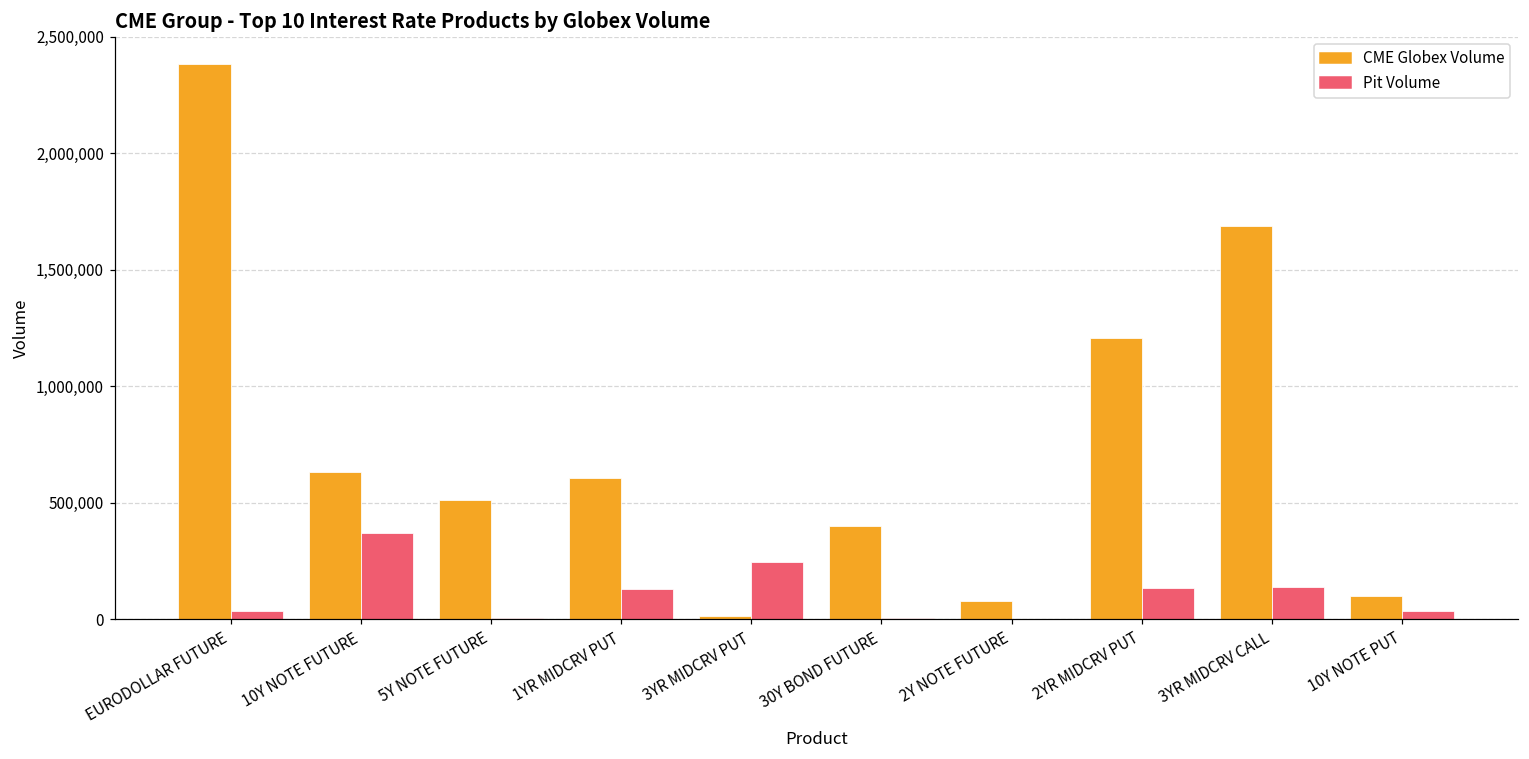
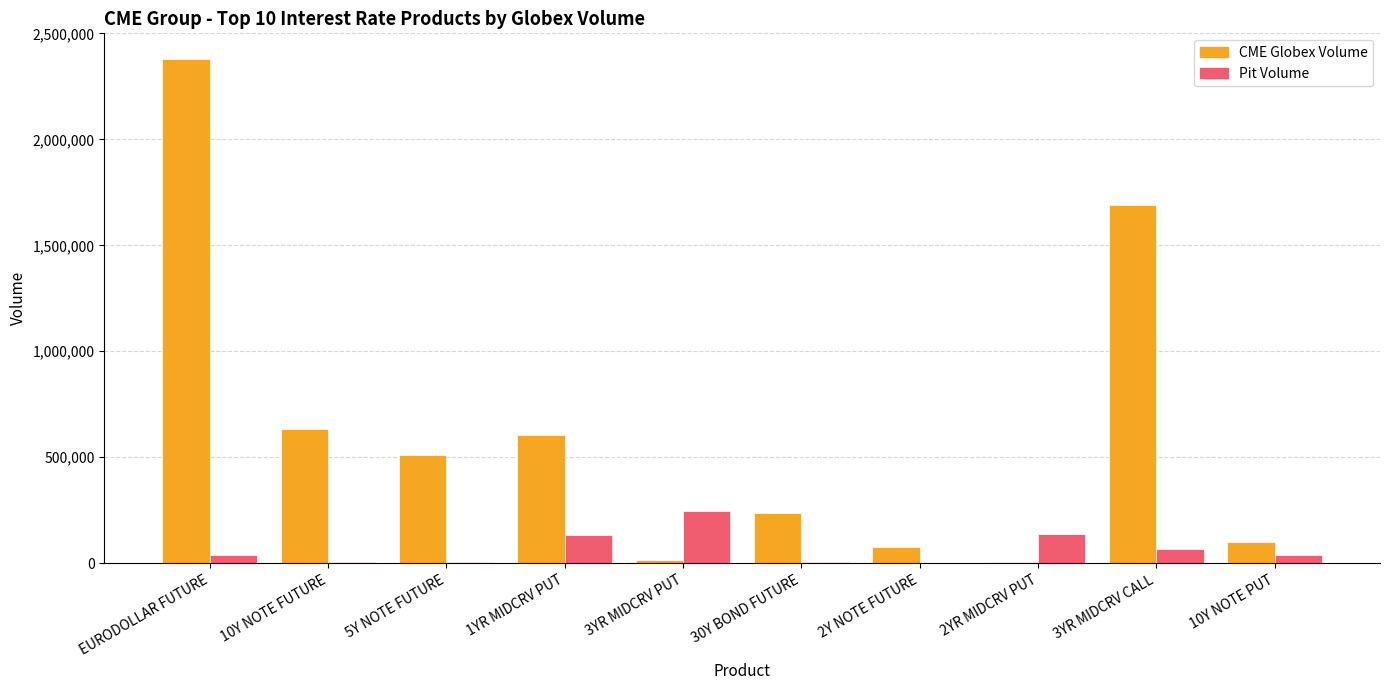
Pit Volume, 10Y NOTE FUTURE: 370,000 -> 10,000
CME Globex Volume, 30Y BOND FUTURE: 400,000 -> 240,000
CME Globex Volume, 2YR MIDCRV PUT: 1,210,000 -> 0
Pit Volume, 3YR MIDCRV CALL: 140,000 -> 70,000
